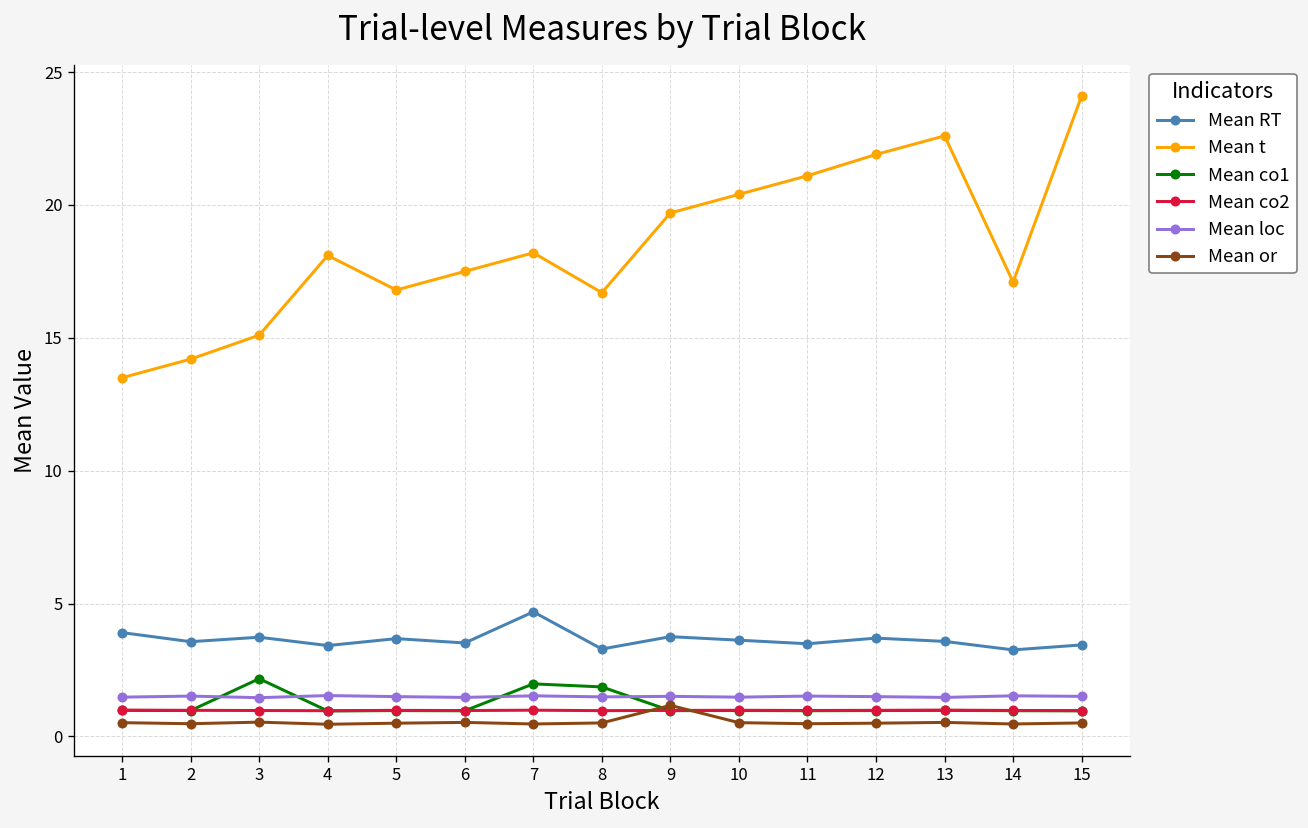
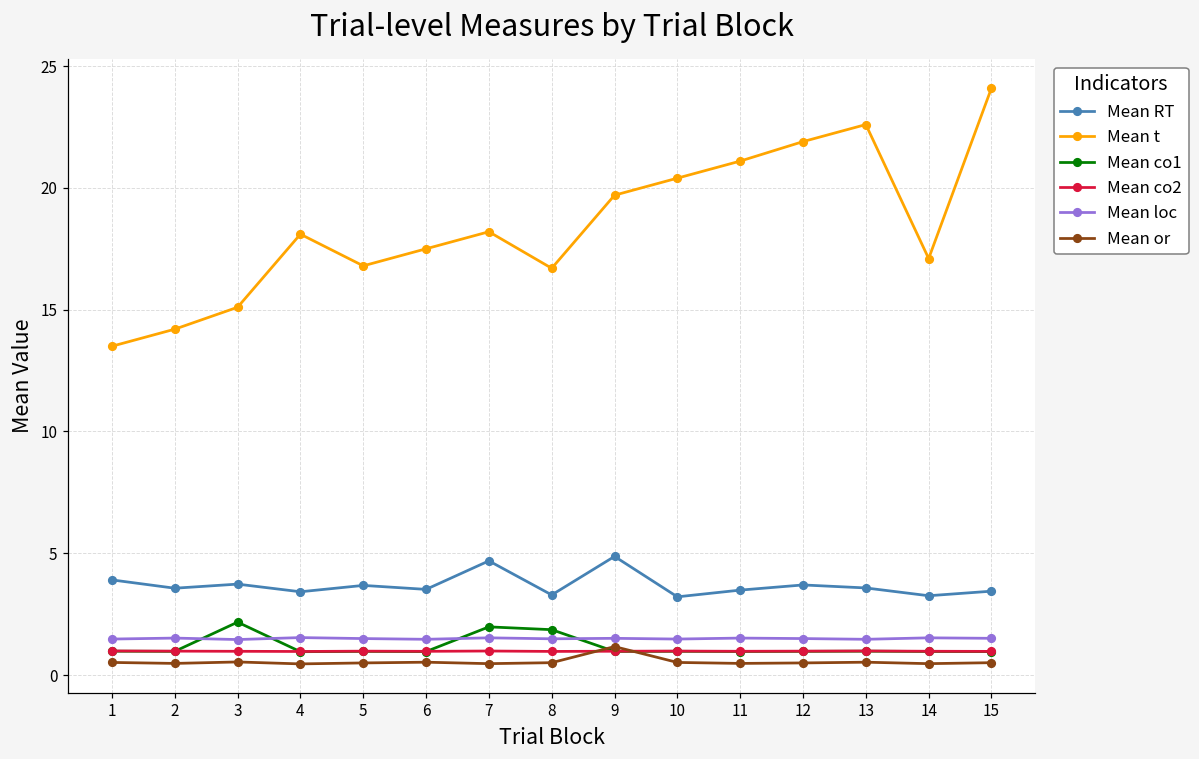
Mean RT, 9: 3.8 -> 4.9
Mean RT, 10: 3.6 -> 3.2
